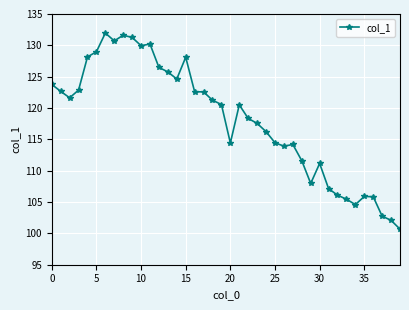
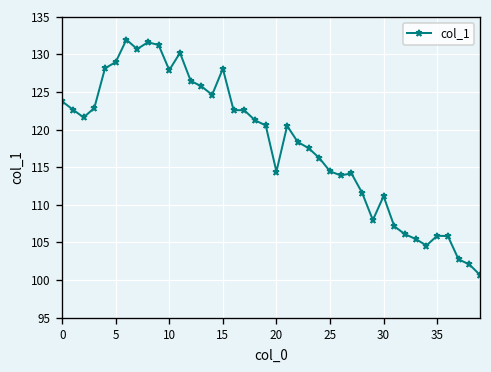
10: 130 -> 128
